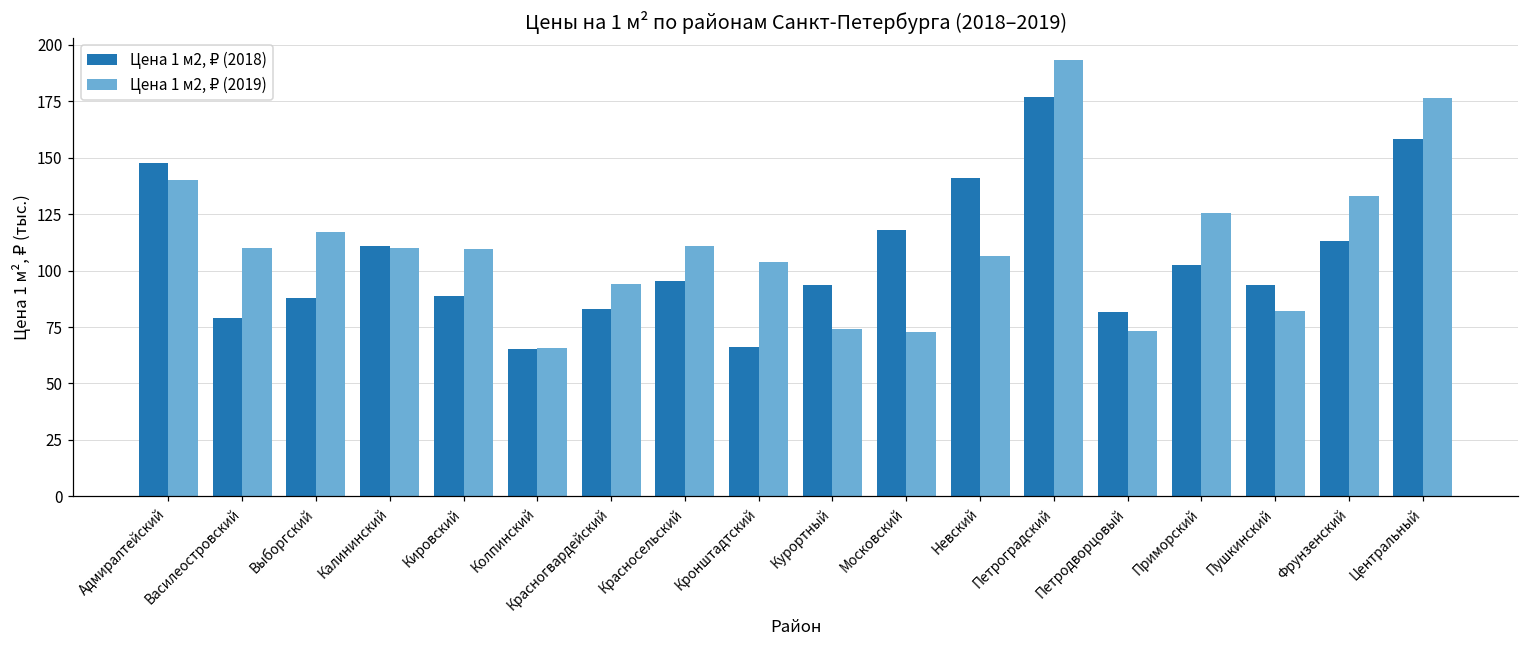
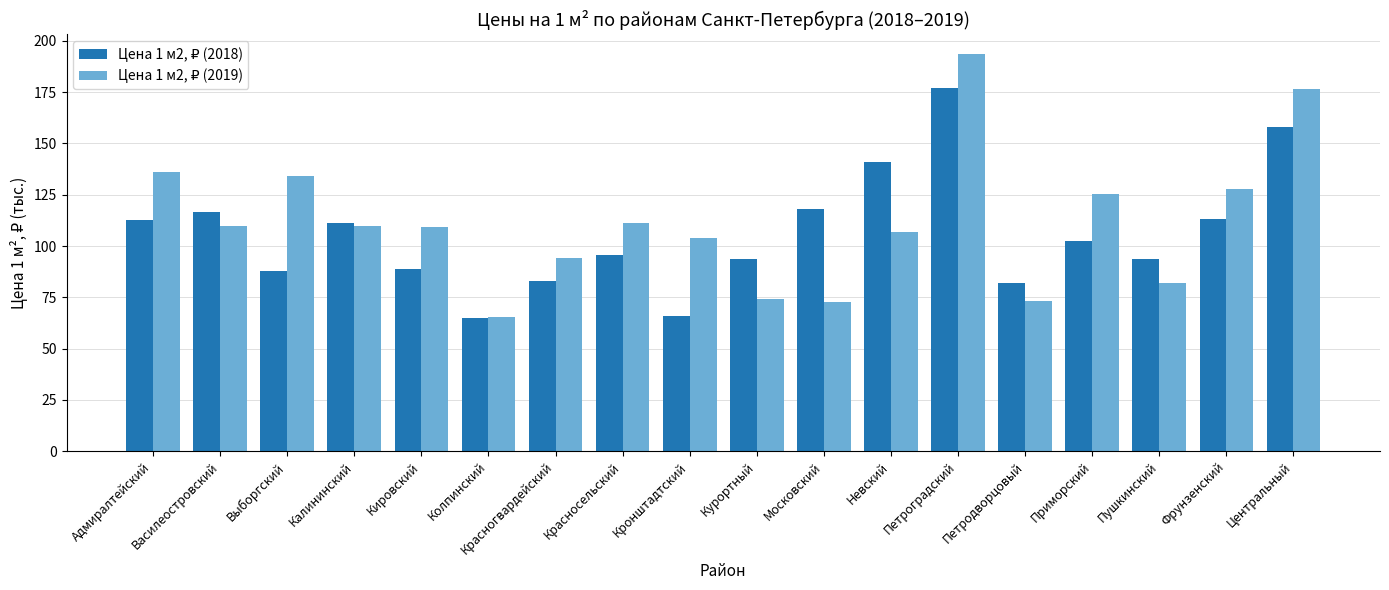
Цена 1 м2, ₽ (2018), Адмиралтейский: 148 -> 113
Цена 1 м2, ₽ (2019), Адмиралтейский: 140 -> 136
Цена 1 м2, ₽ (2018), Василеостровский: 79 -> 117
Цена 1 м2, ₽ (2019), Выборгский: 117 -> 134
Цена 1 м2, ₽ (2019), Фрунзенский: 133 -> 128
